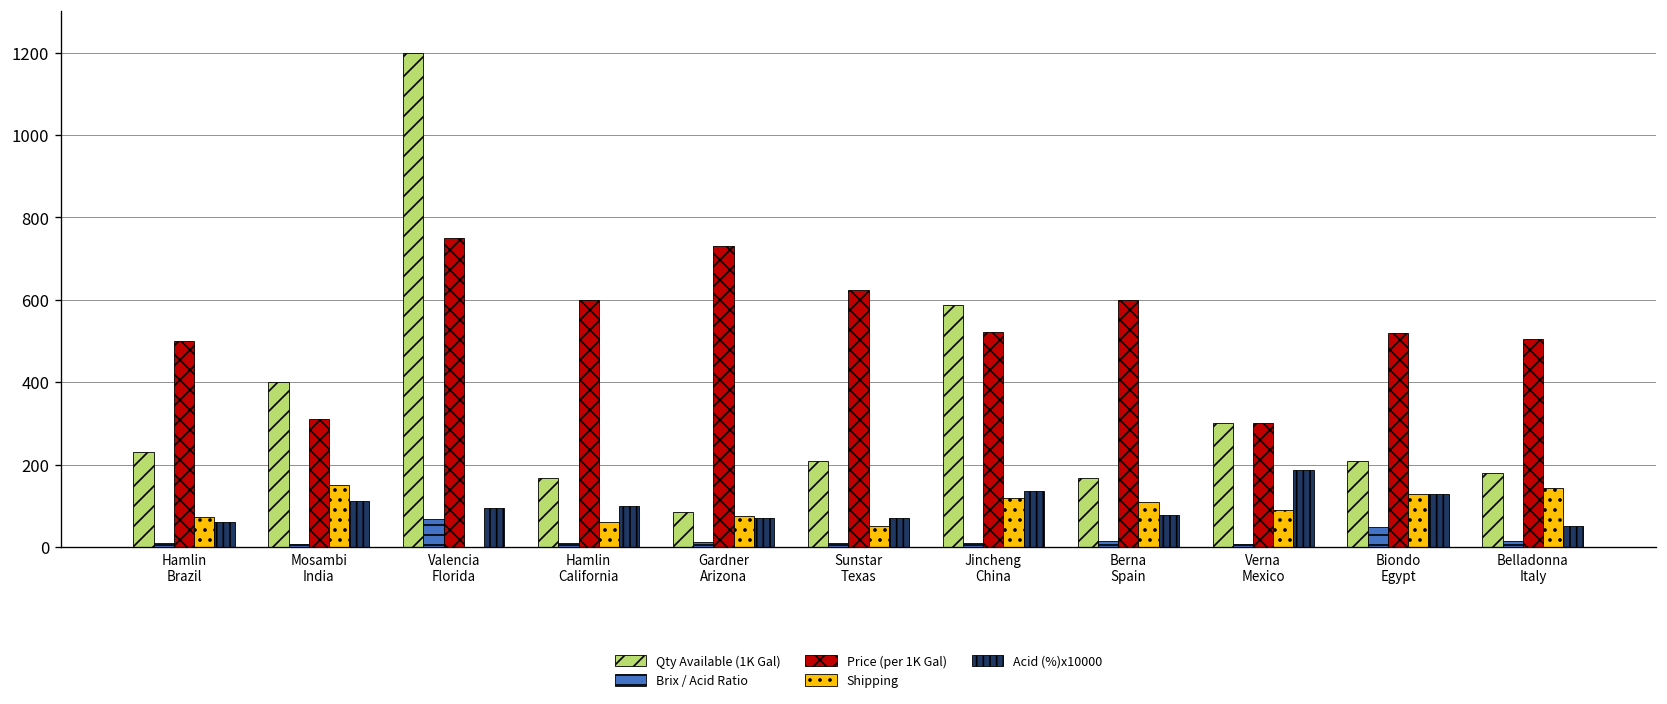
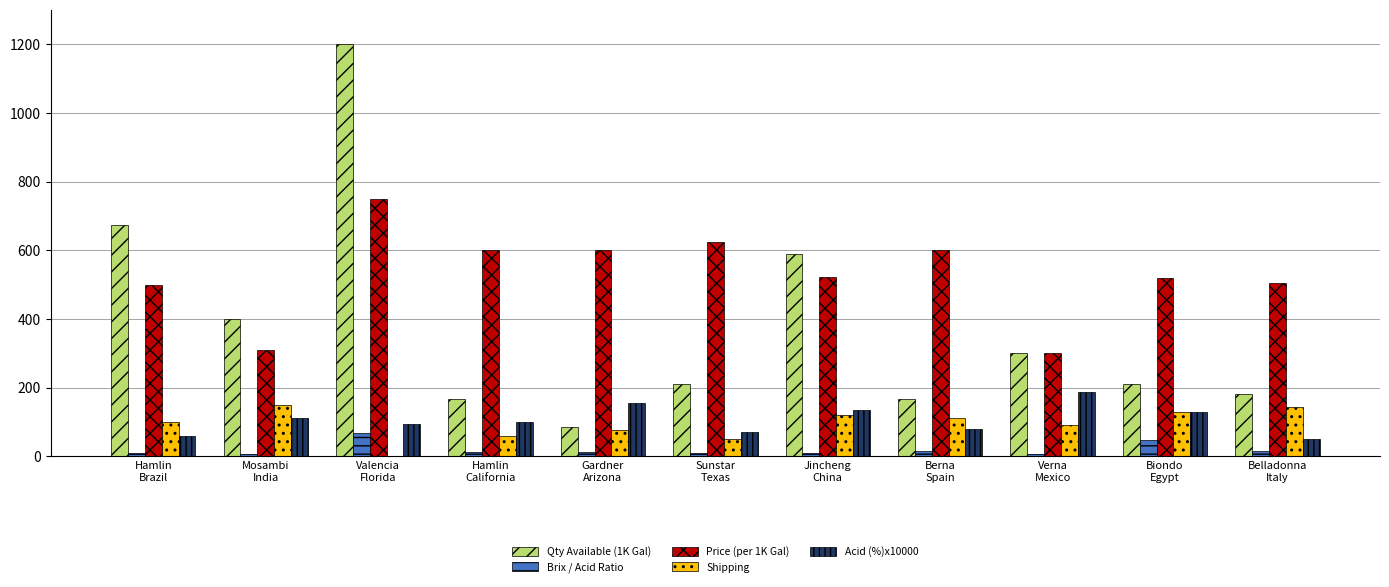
Qty Available (1K Gal), Hamlin Brazil: 230 -> 670
Shipping, Hamlin Brazil: 70 -> 100
Price (per 1K Gal), Gardner Arizona: 730 -> 600
Acid (%)x10000, Gardner Arizona: 70 -> 150
